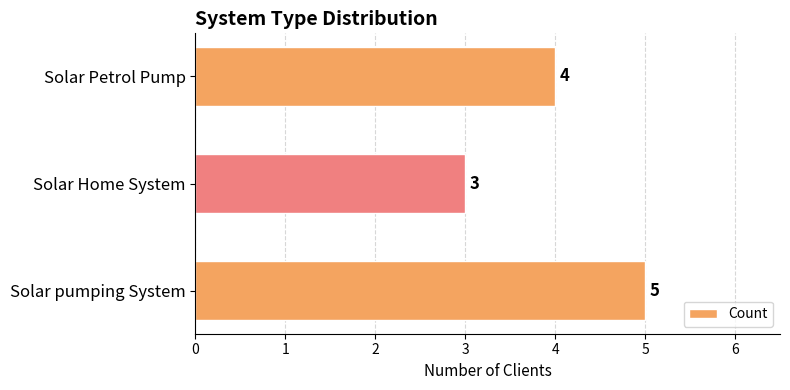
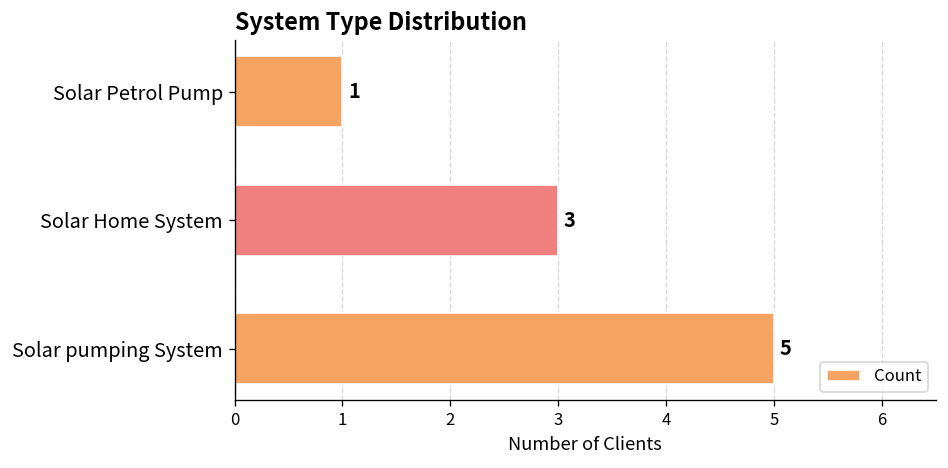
Solar Petrol Pump: 4 -> 1
